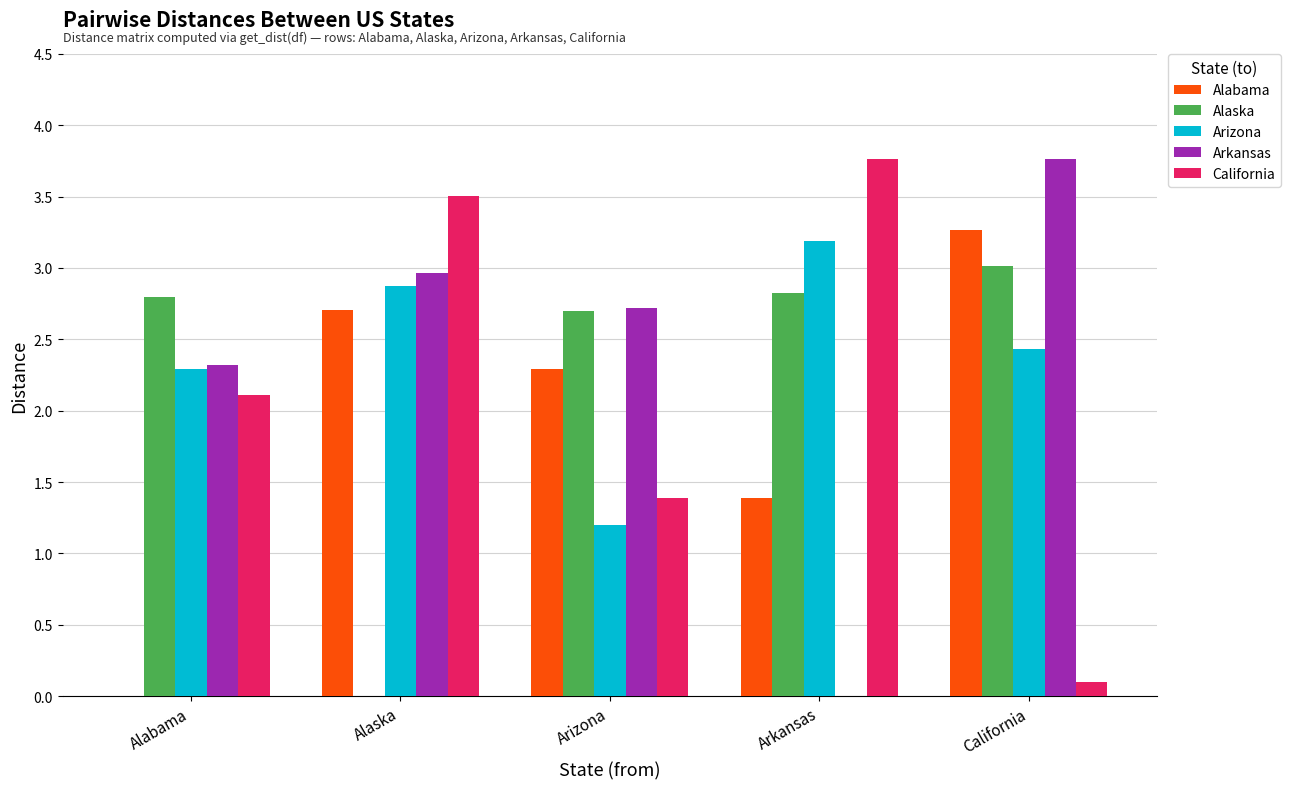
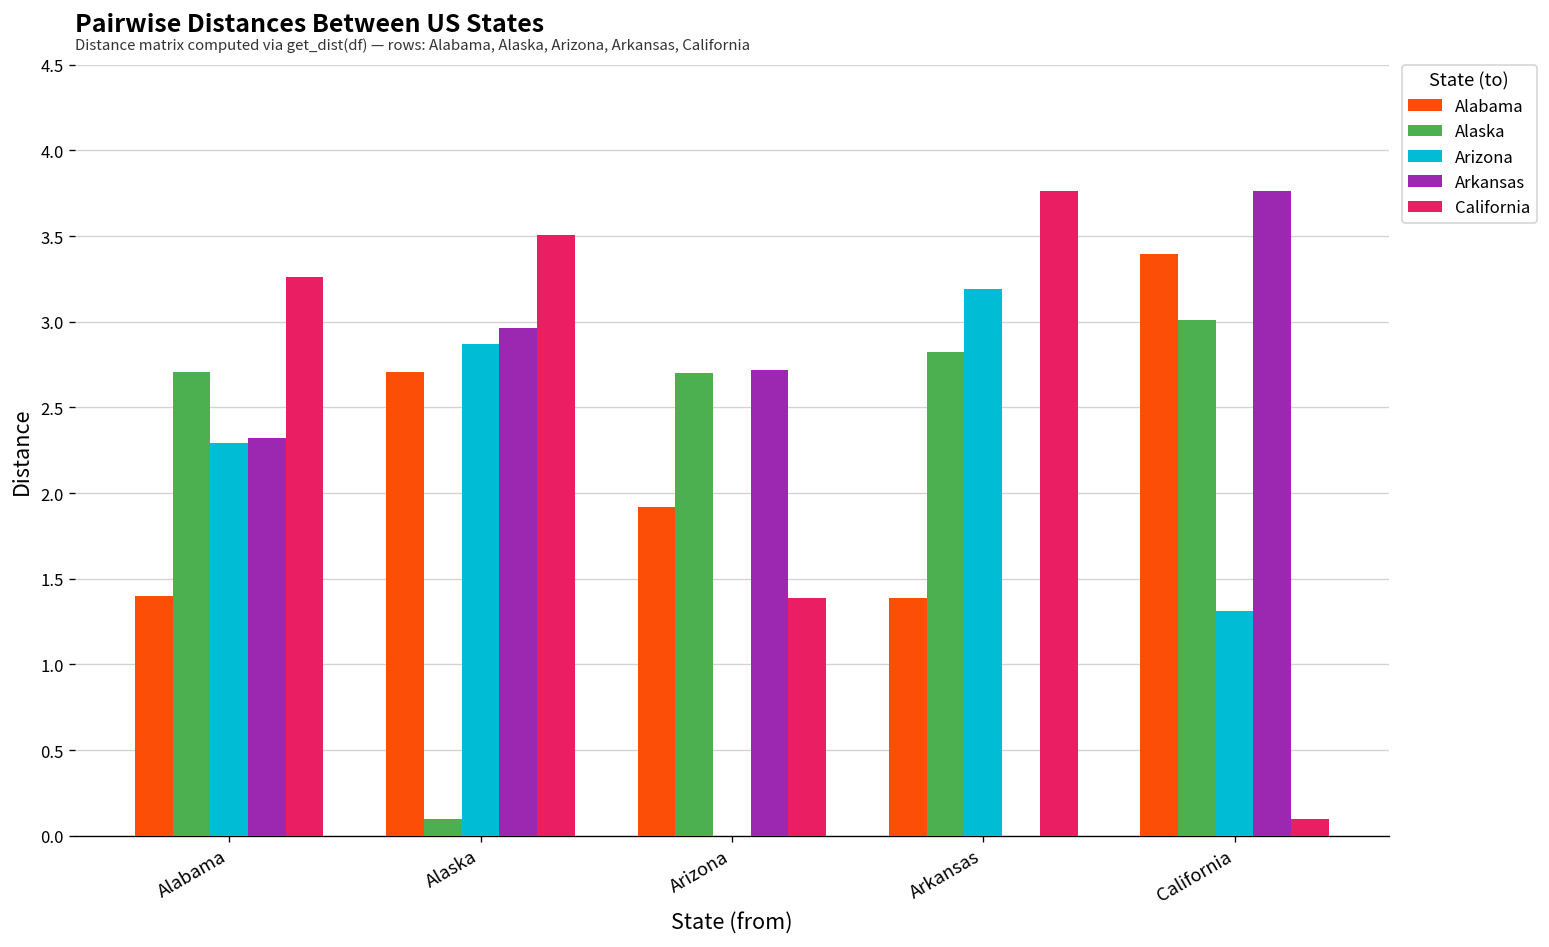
Alabama, Alabama: 0.0 -> 1.4
Alaska, Alabama: 2.79 -> 2.70
California, Alabama: 2.11 -> 3.26
Alaska, Alaska: 0.0 -> 0.1
Alabama, Arizona: 2.29 -> 1.92
Arizona, Arizona: 1.2 -> 0.0
Alabama, California: 3.26 -> 3.39
Arizona, California: 2.43 -> 1.31
